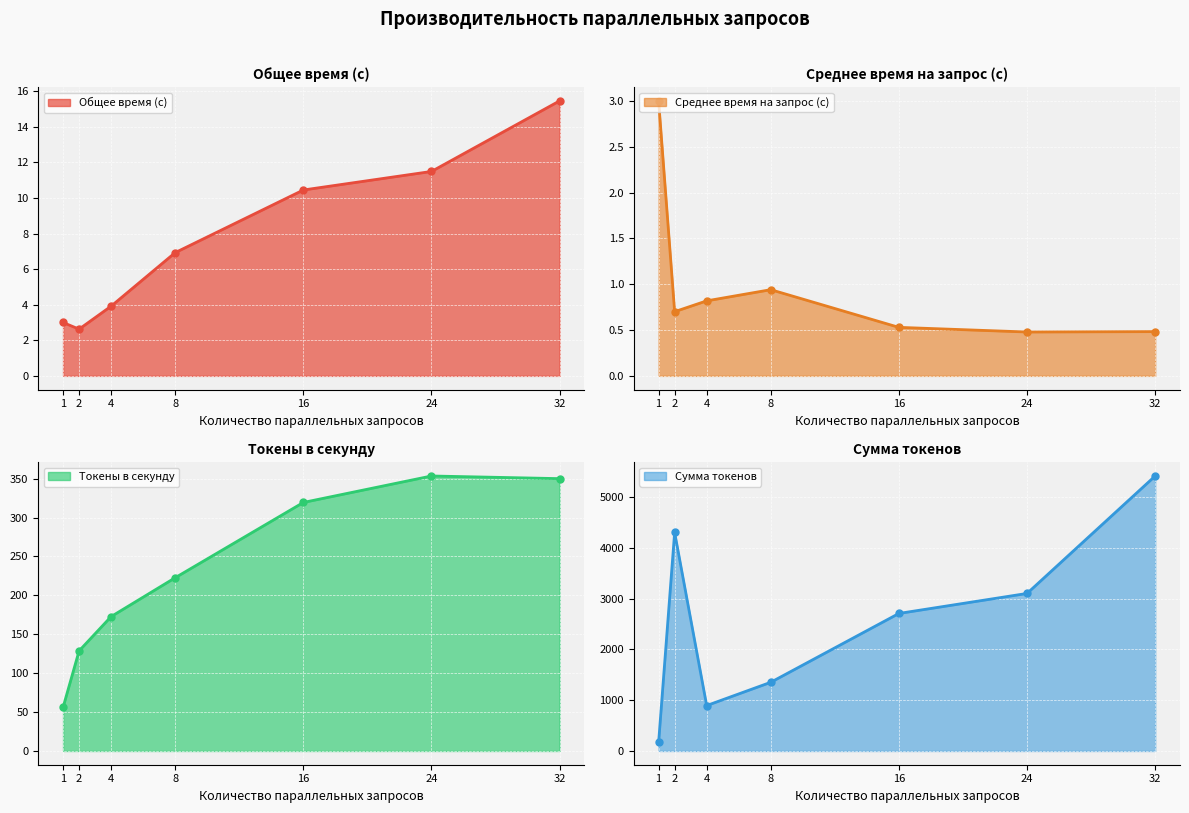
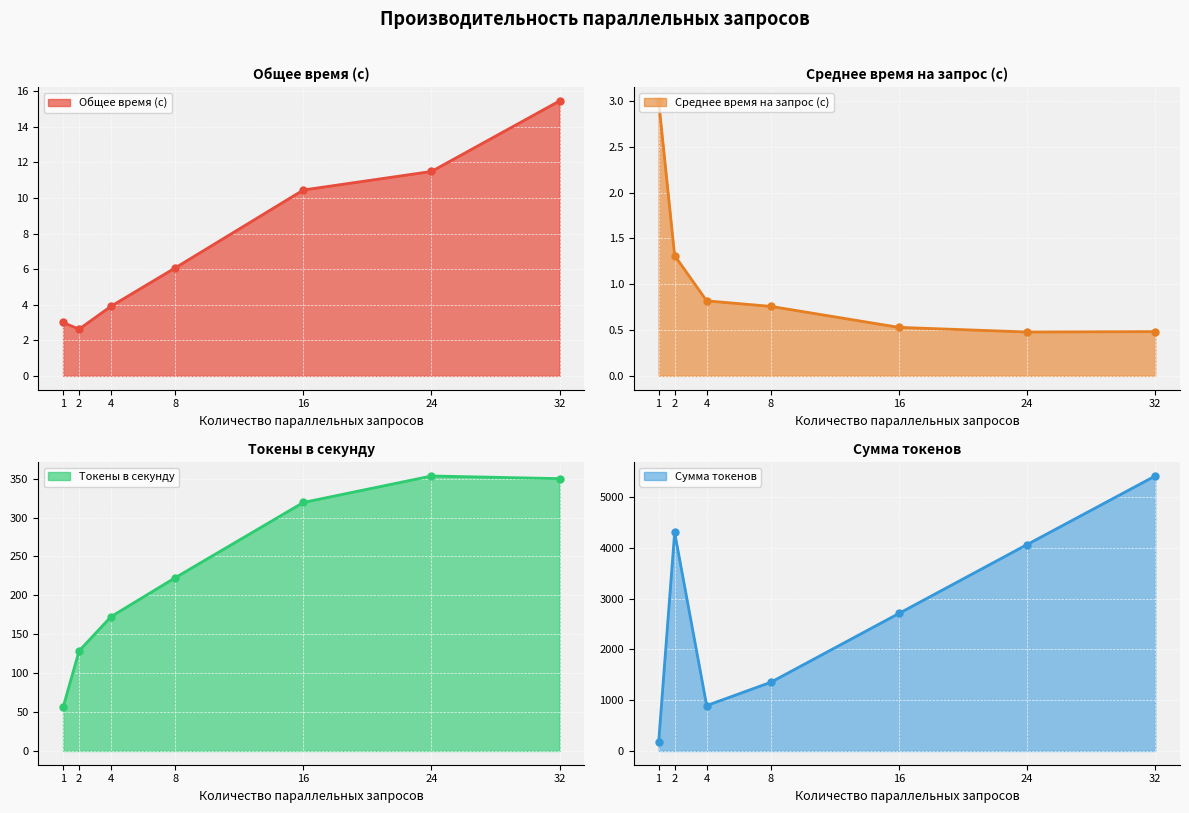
Общее время (с), 8: 6.9 -> 6.1
Среднее время на запрос (с), 2: 0.7 -> 1.3
Среднее время на запрос (с), 8: 0.9 -> 0.8
Сумма токенов, 24: 3100 -> 4100
